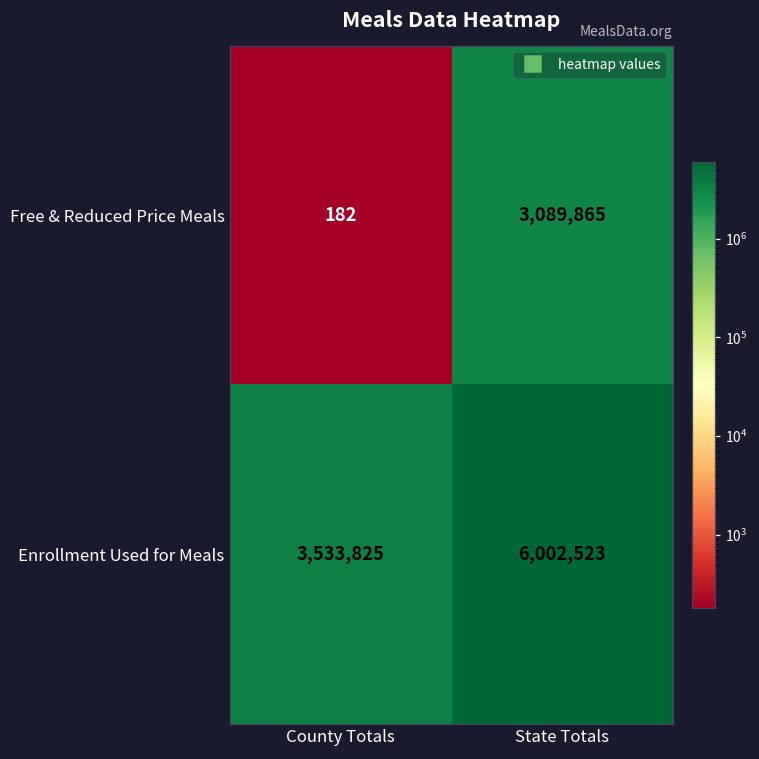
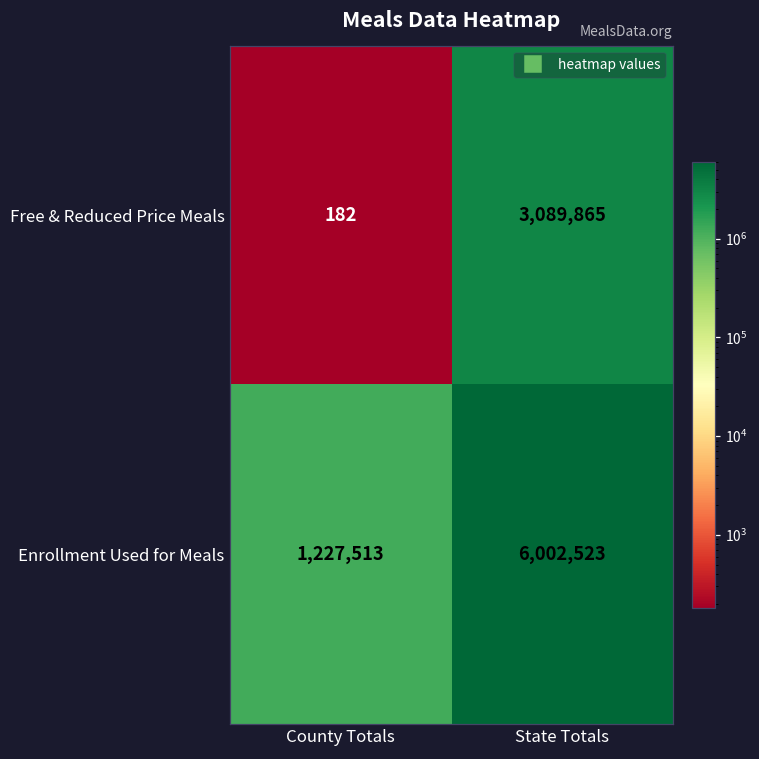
Enrollment Used for Meals, County Totals: 3,533,825 -> 1,227,513
